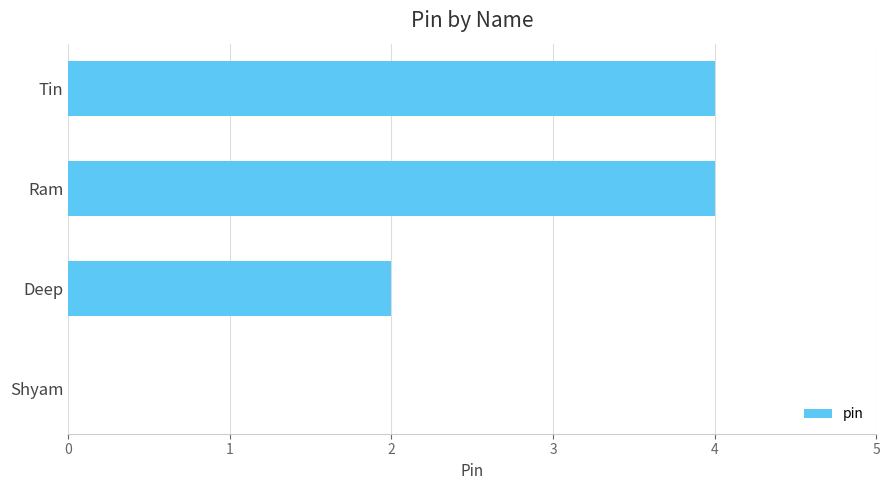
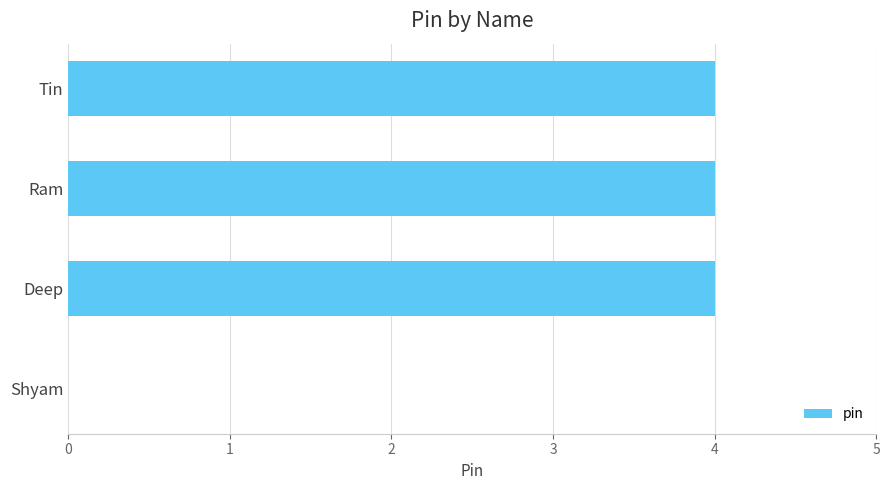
Deep: 2 -> 4
